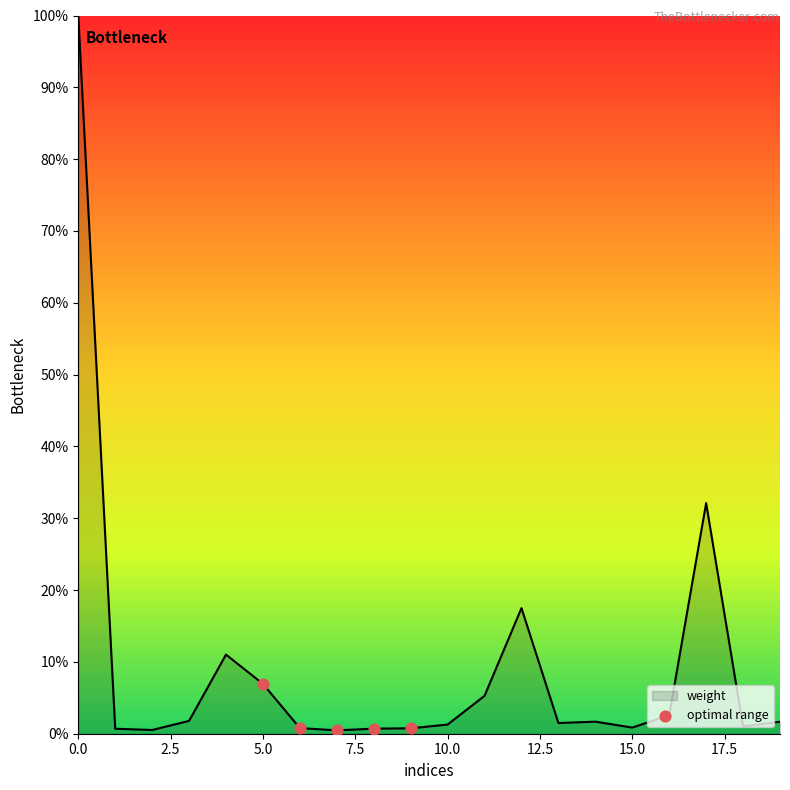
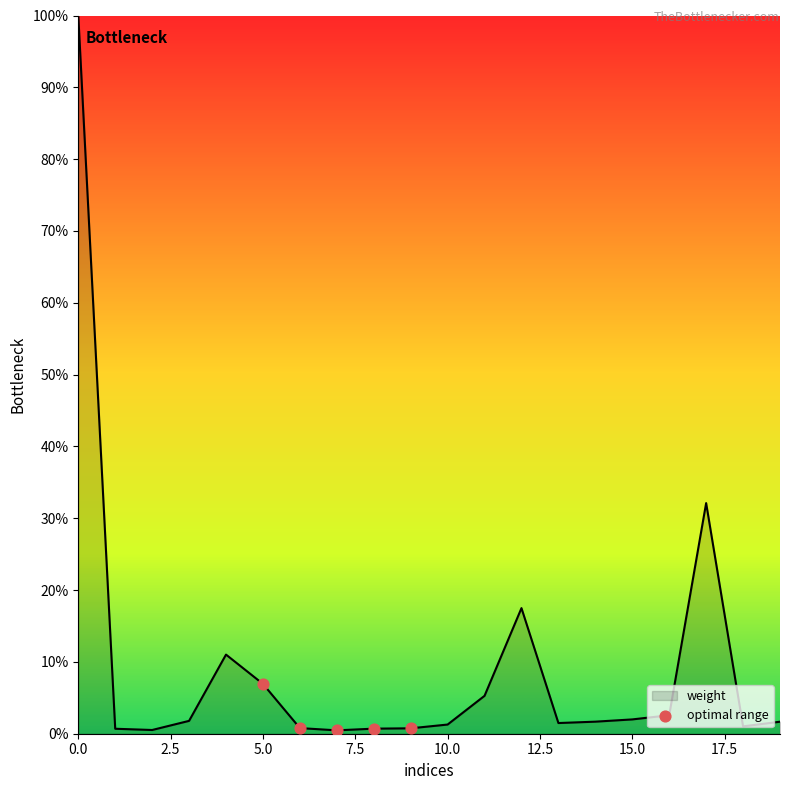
weight, 15.0: 1% -> 2%
